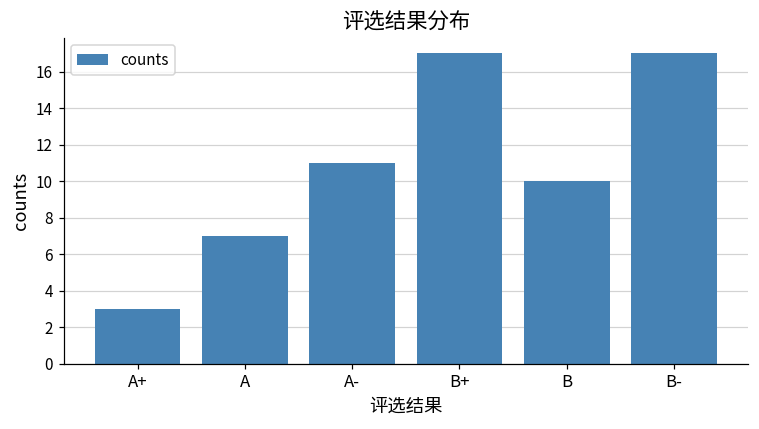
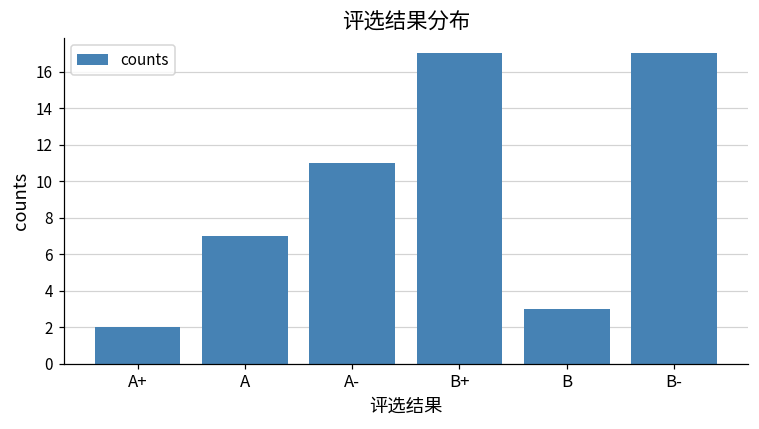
A+: 3 -> 2
B: 10 -> 3
